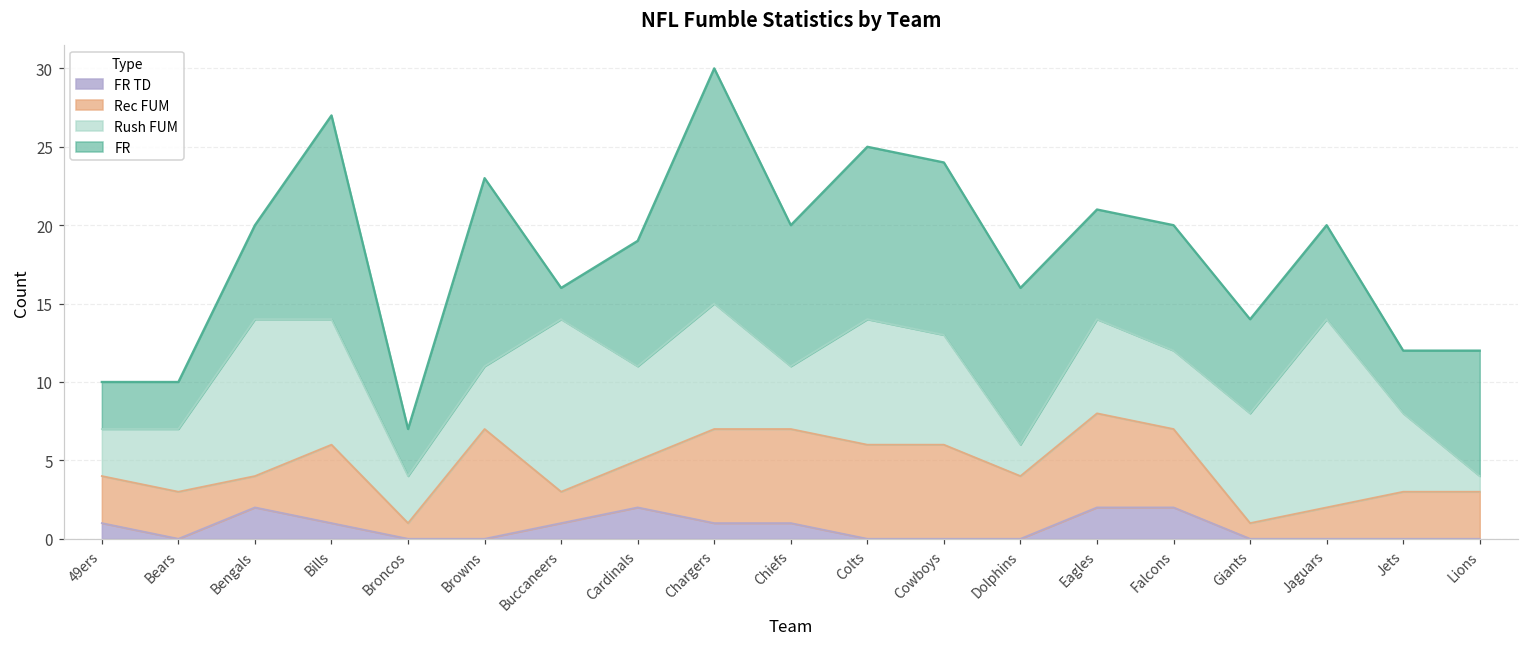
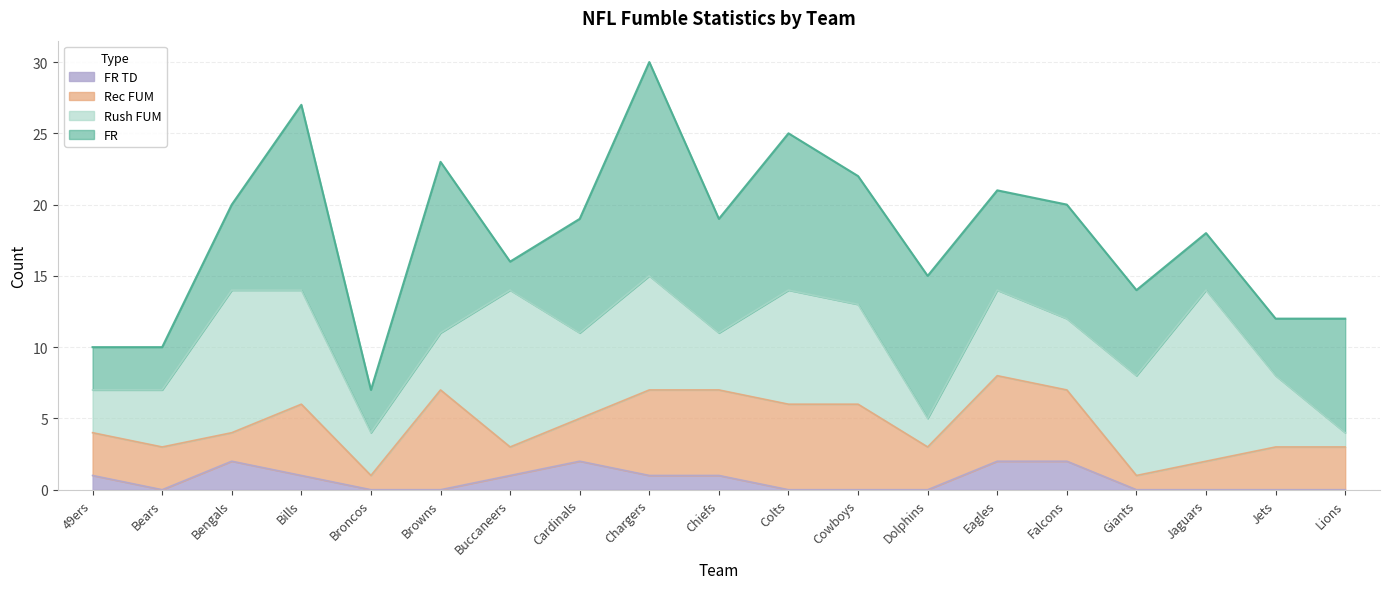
FR, Chiefs: 9 -> 8
FR, Cowboys: 11 -> 9
Rec FUM, Dolphins: 4 -> 3
FR, Jaguars: 6 -> 4
